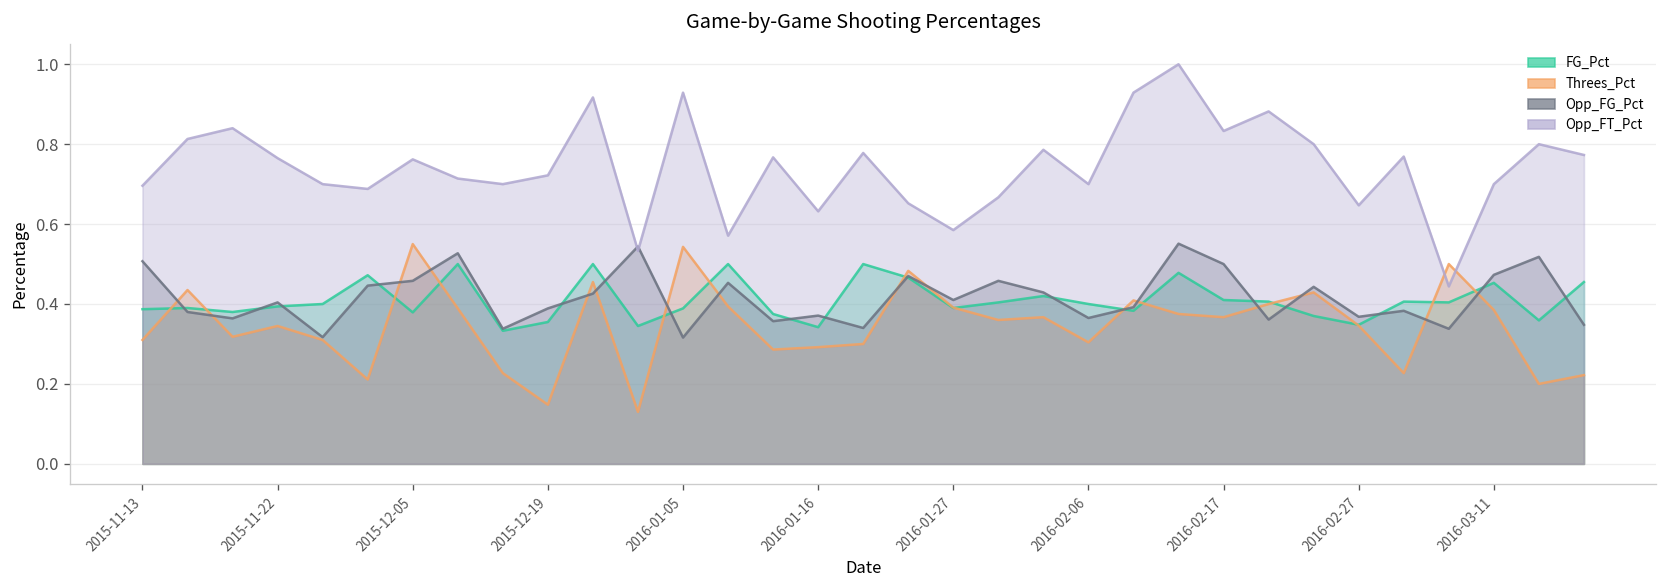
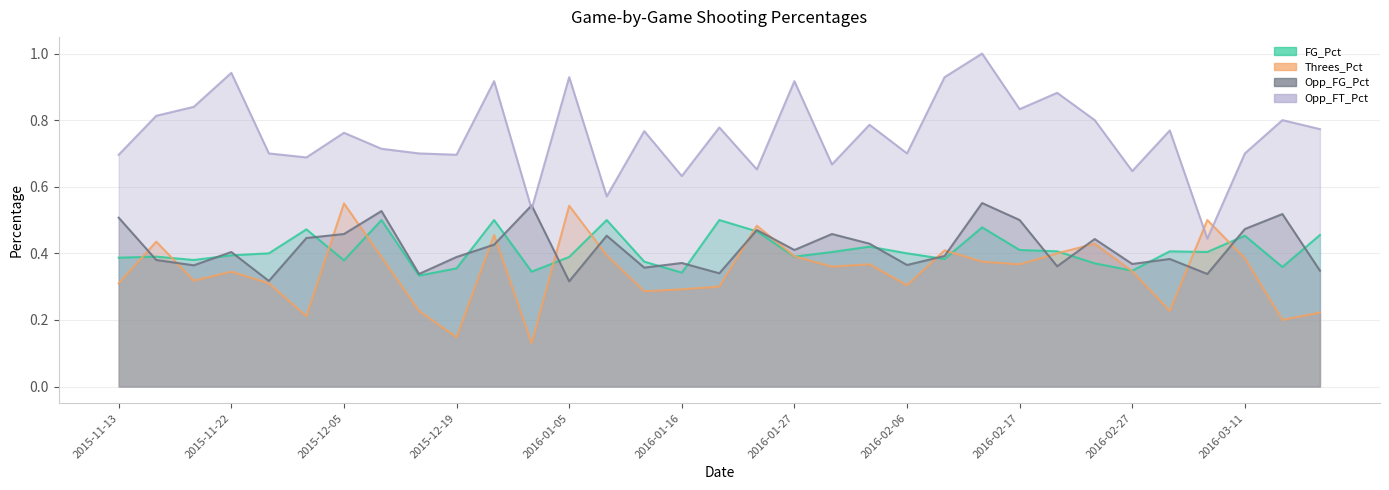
Opp_FT_Pct, 2015-11-22: 0.77 -> 0.94
Opp_FT_Pct, 2015-12-19: 0.72 -> 0.70
Opp_FT_Pct, 2016-01-27: 0.59 -> 0.92
